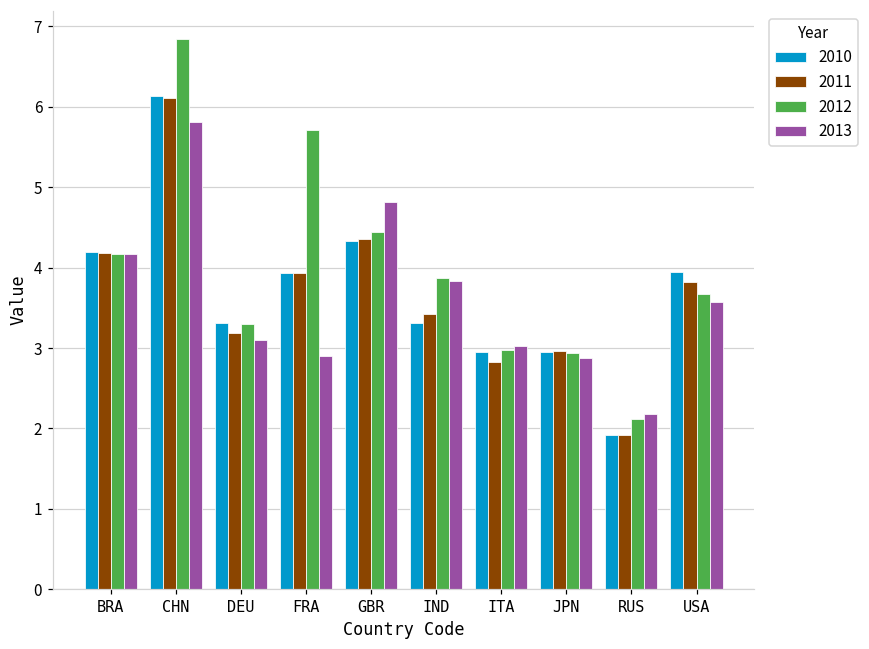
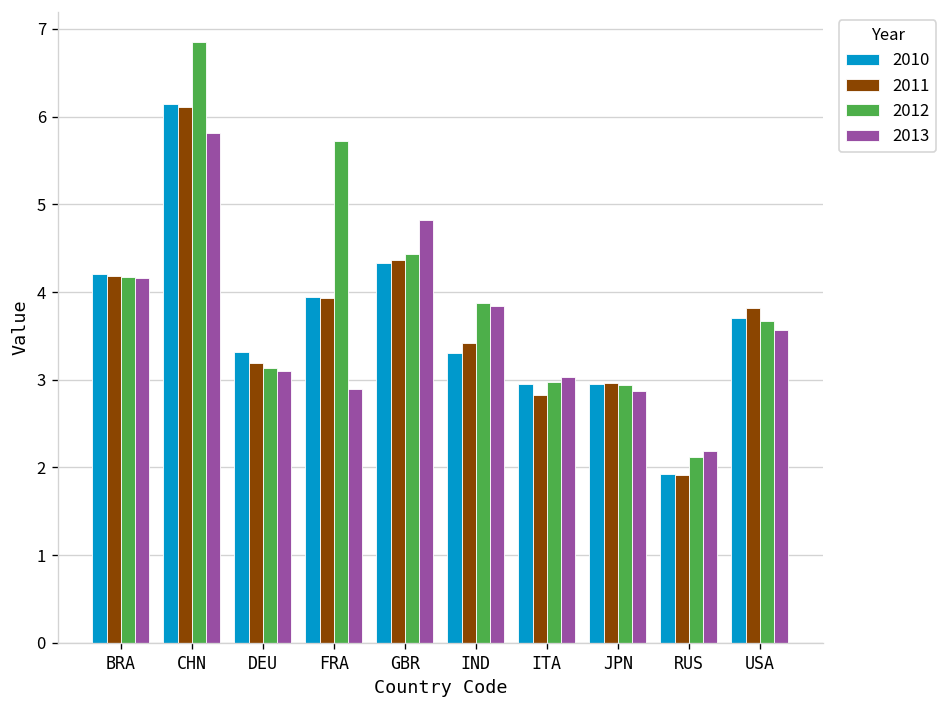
2012, DEU: 3.3 -> 3.1
2010, USA: 3.9 -> 3.7
